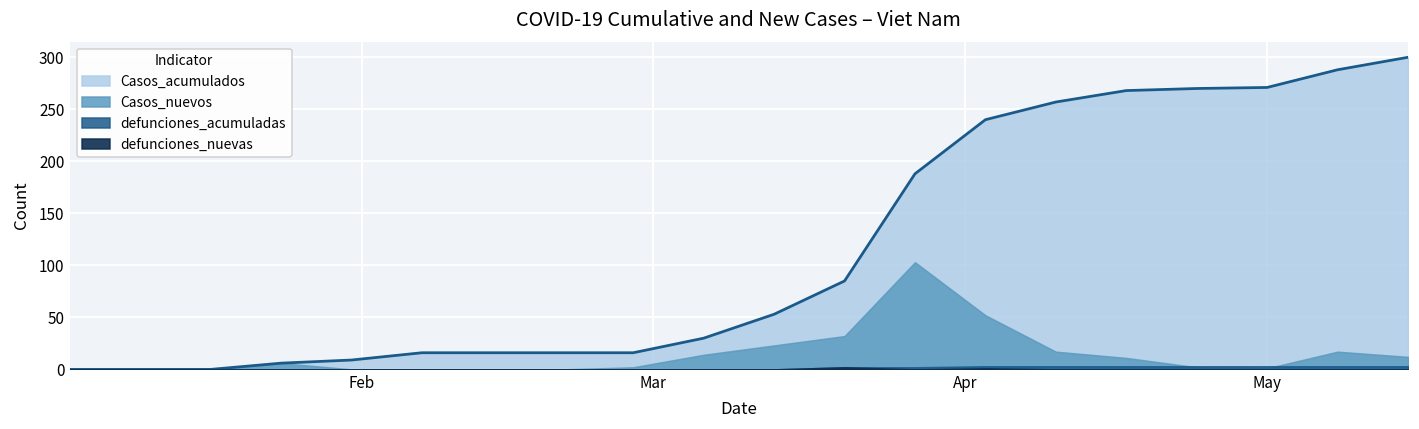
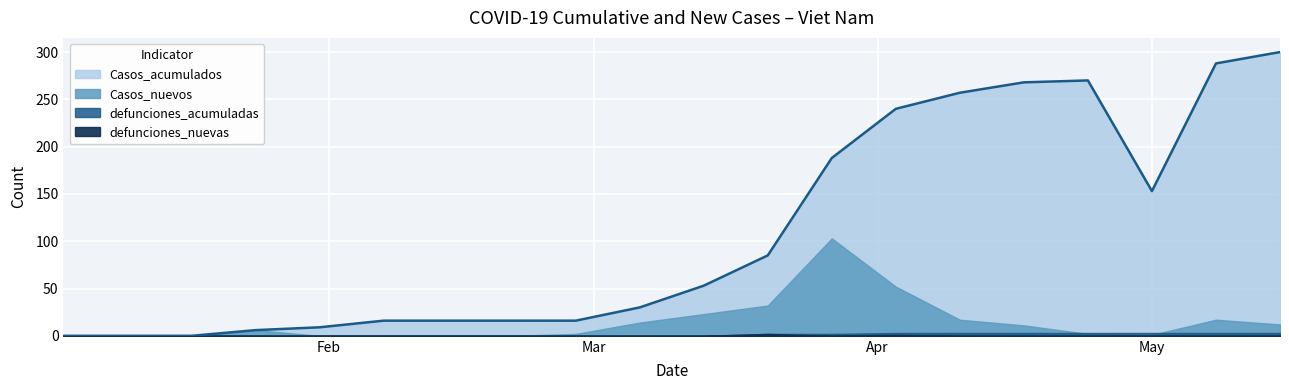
Casos_acumulados, May: 270 -> 150
